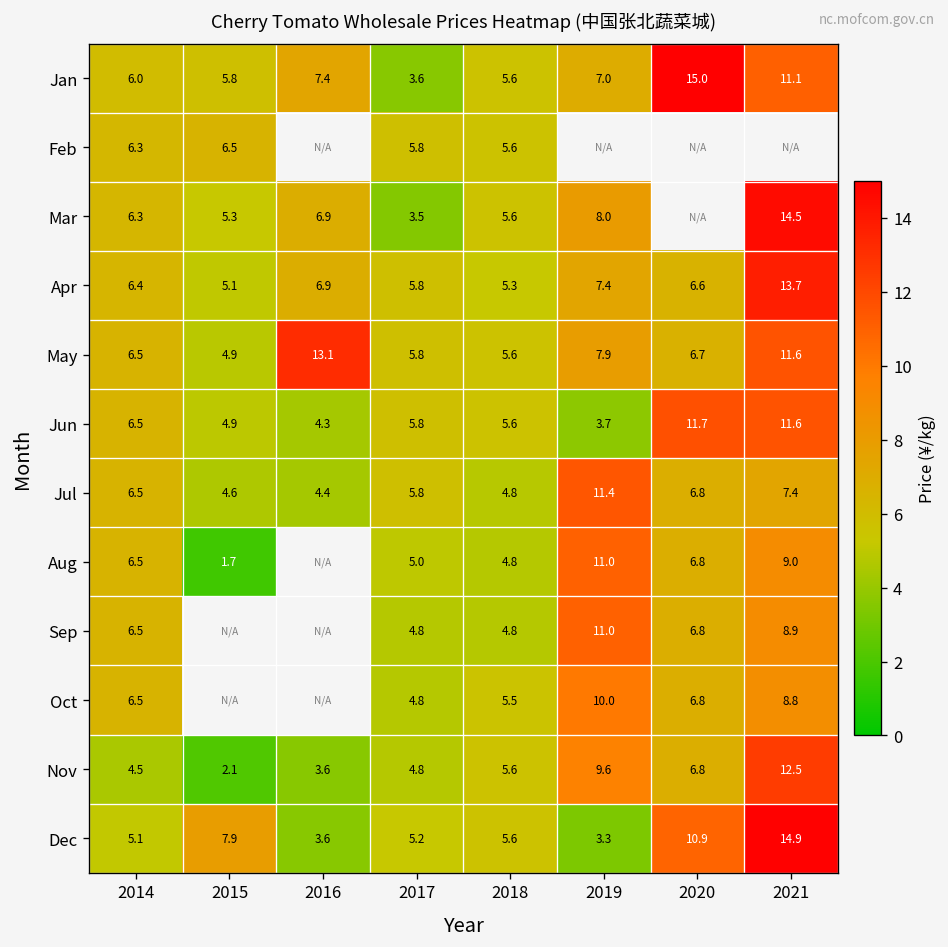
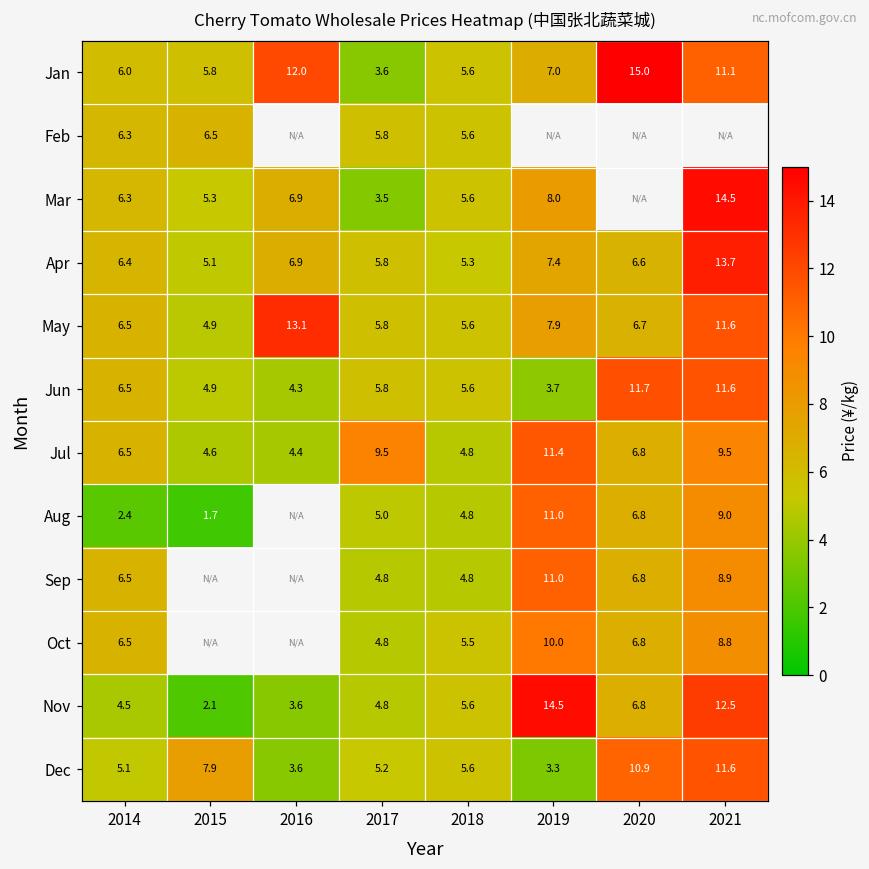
Jan, 2016: 7.4 -> 12.0
Jul, 2017: 5.8 -> 9.5
Jul, 2021: 7.4 -> 9.5
Aug, 2014: 6.5 -> 2.4
Nov, 2019: 9.6 -> 14.5
Dec, 2021: 14.9 -> 11.6
